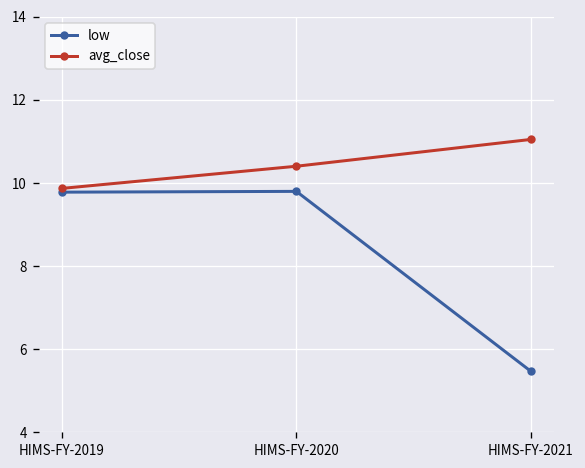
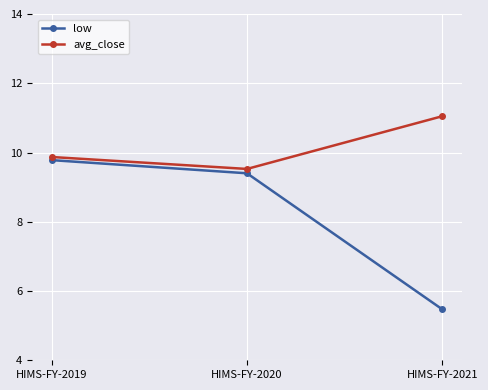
low, HIMS-FY-2020: 9.8 -> 9.4
avg_close, HIMS-FY-2020: 10.4 -> 9.5
